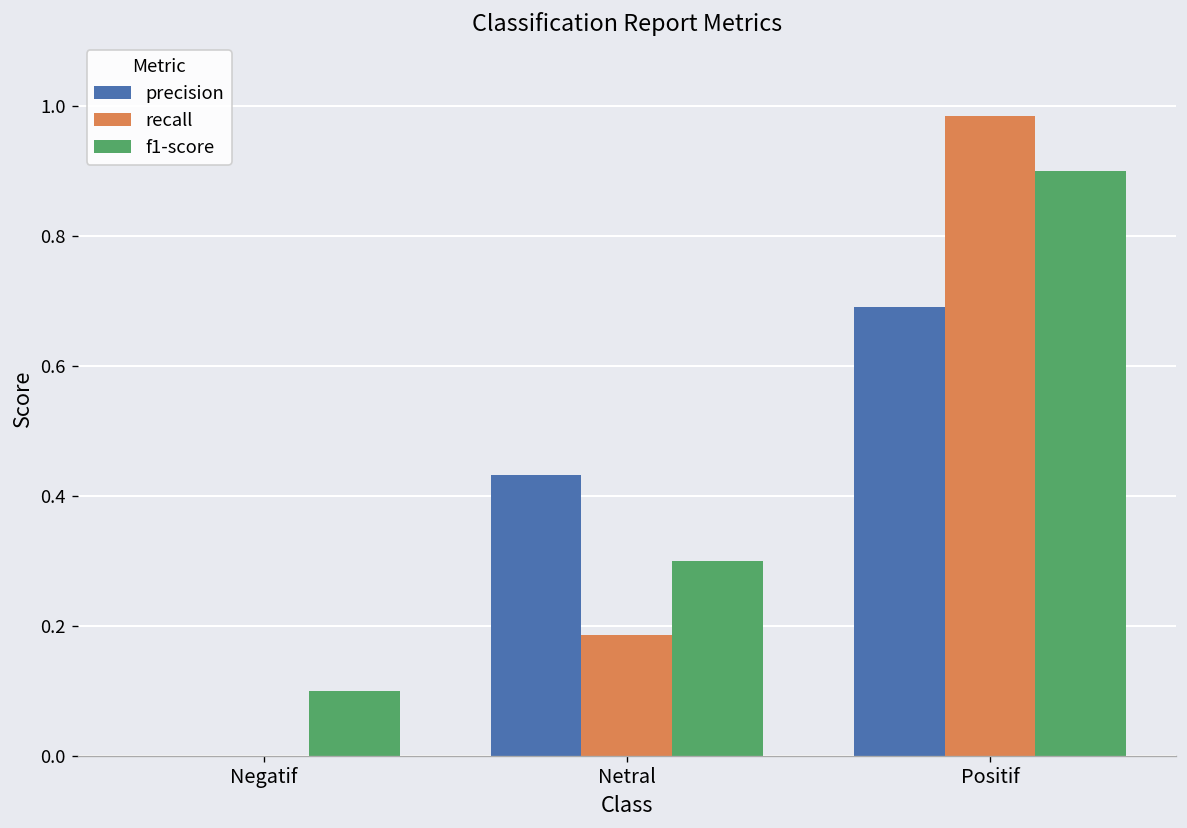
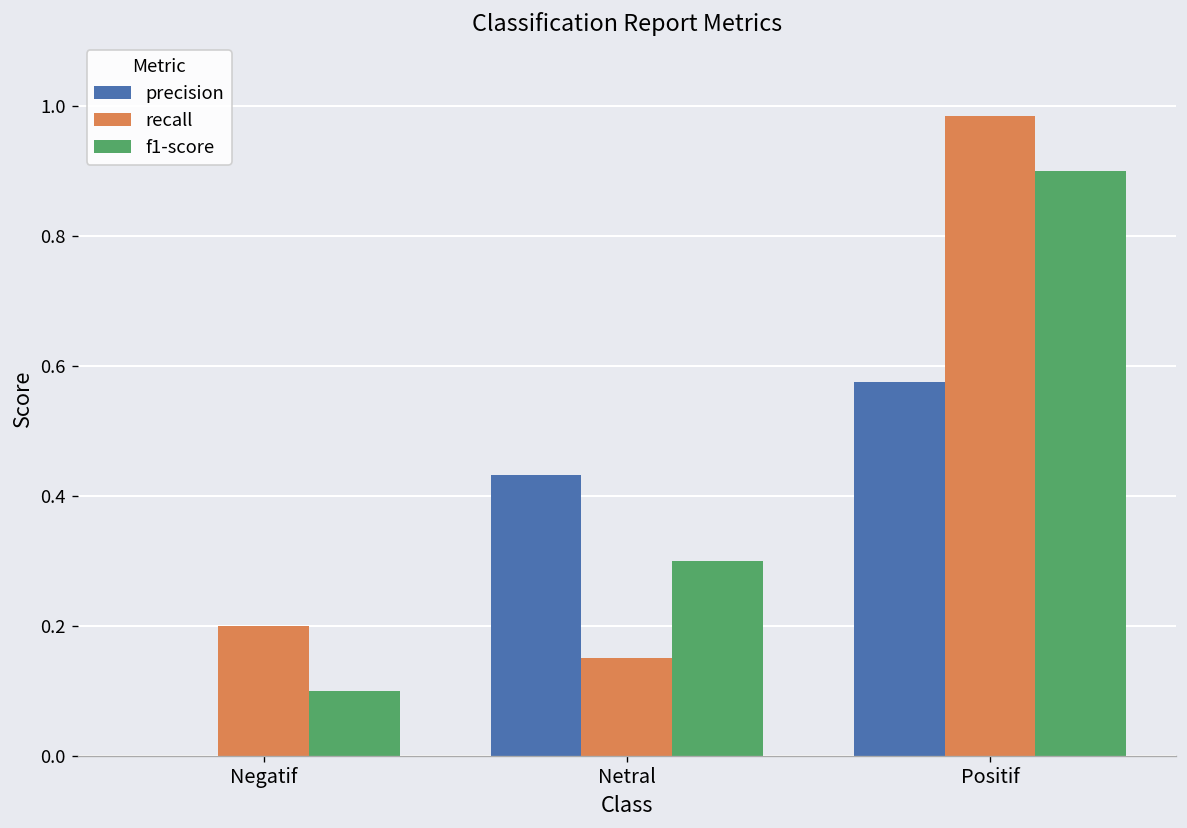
recall, Negatif: 0.0 -> 0.2
recall, Netral: 0.19 -> 0.15
precision, Positif: 0.69 -> 0.58
